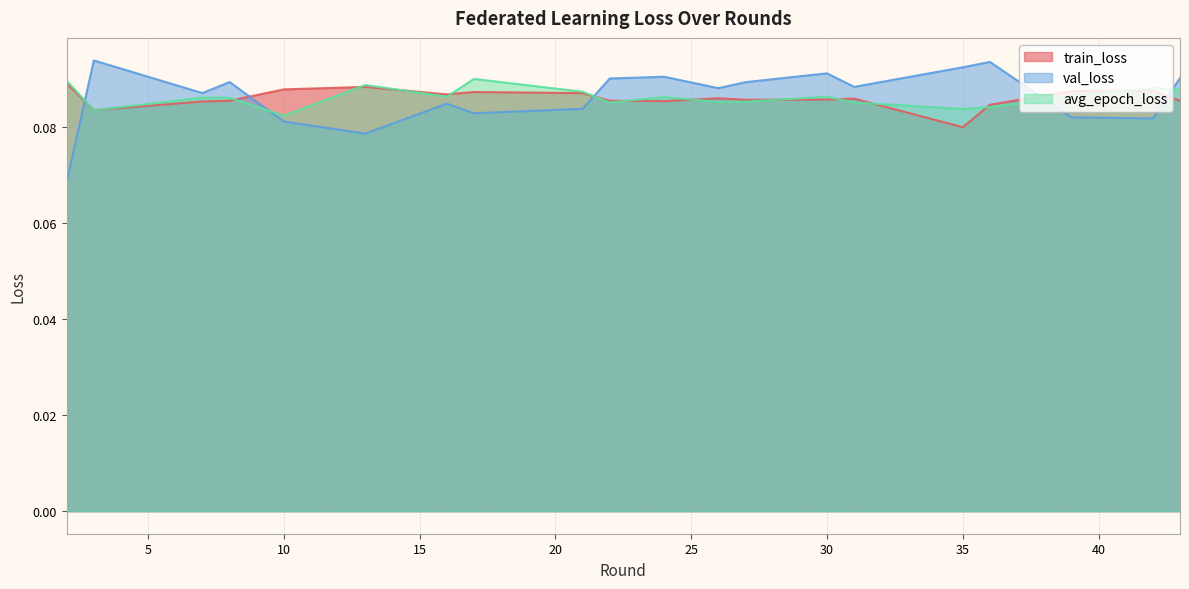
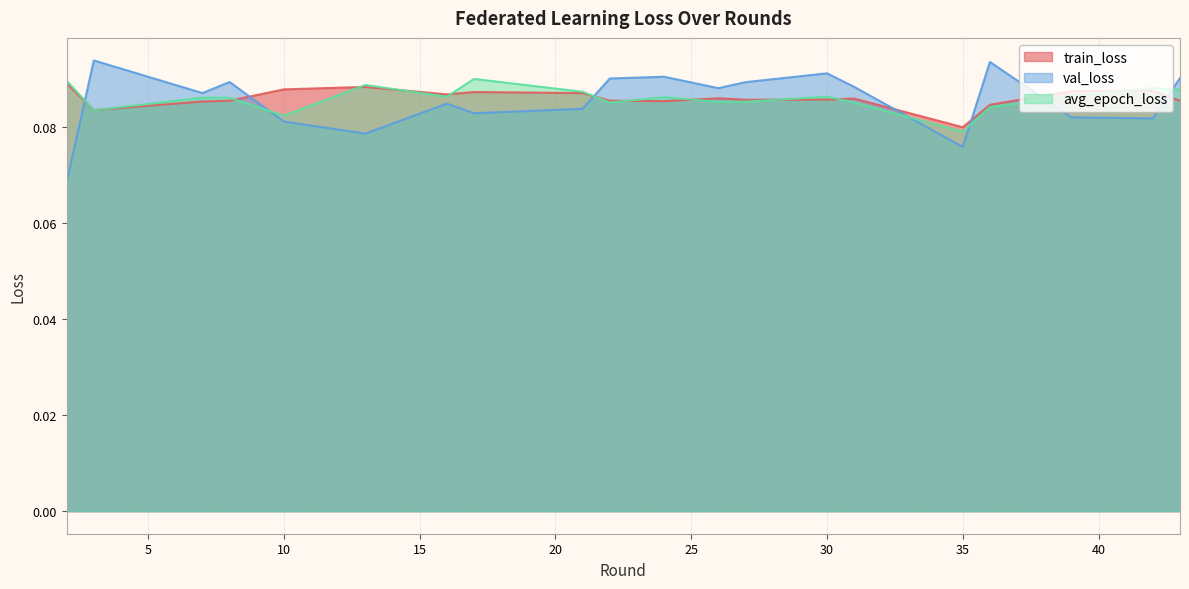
val_loss, 35: 0.092 -> 0.076
avg_epoch_loss, 35: 0.084 -> 0.079
